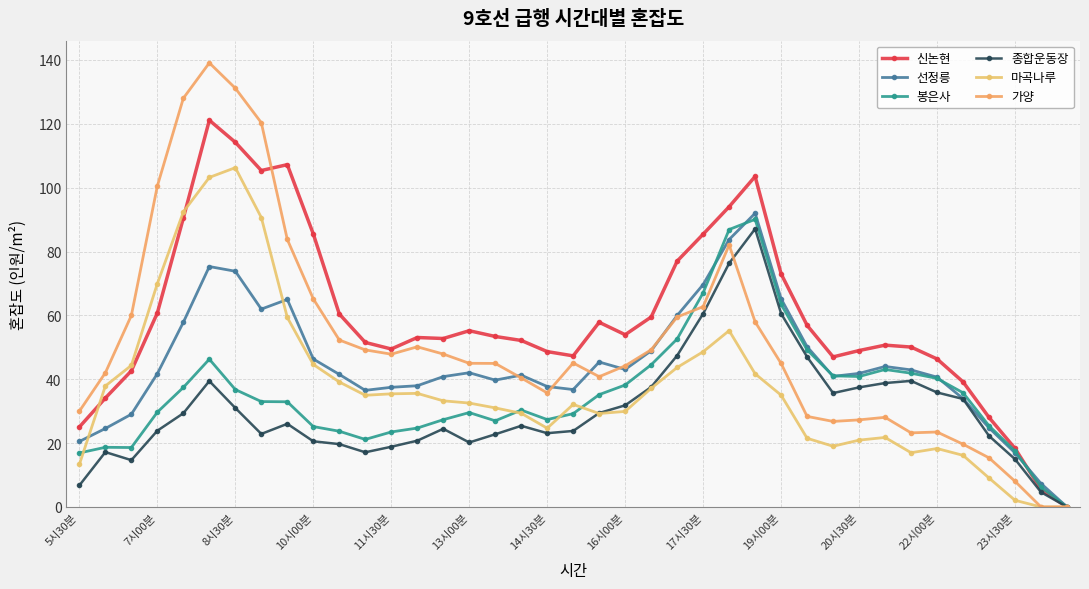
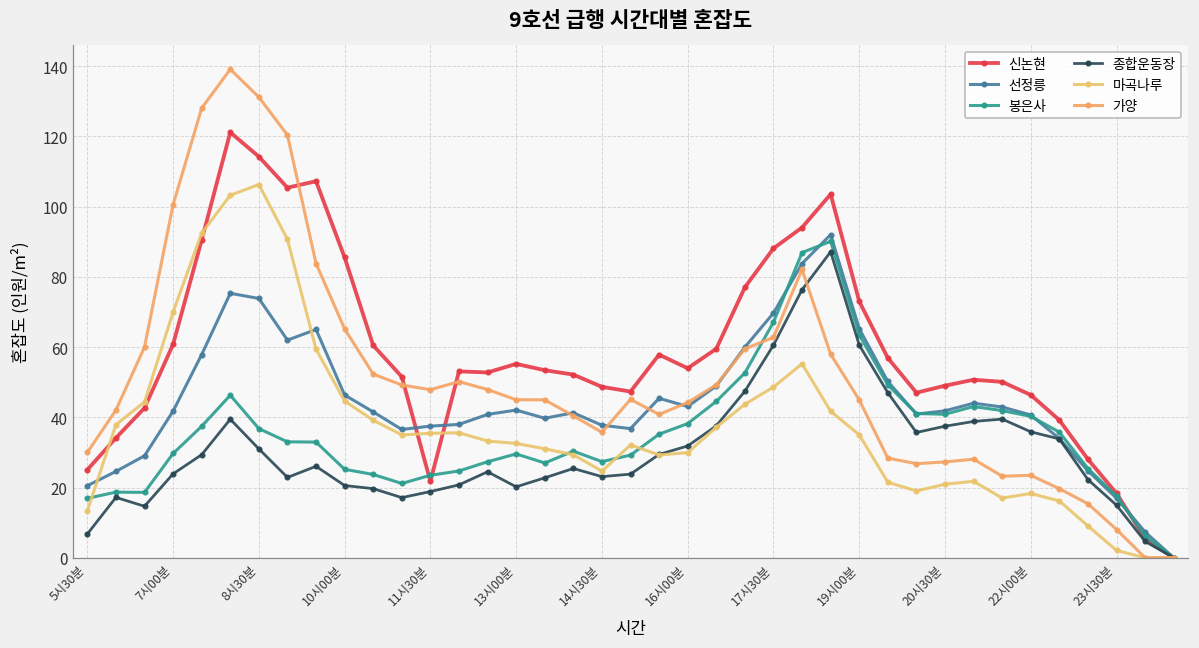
신논현, 11시30분: 49 -> 22
신논현, 17시30분: 85 -> 88
